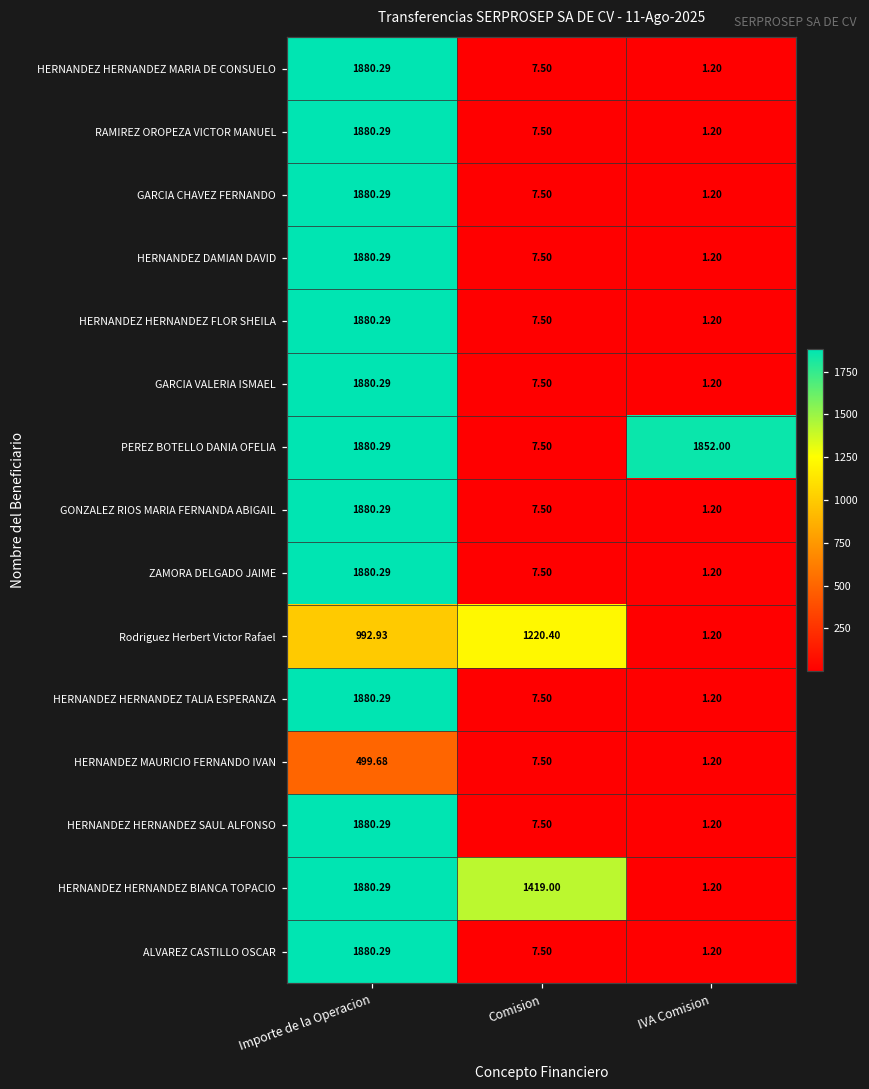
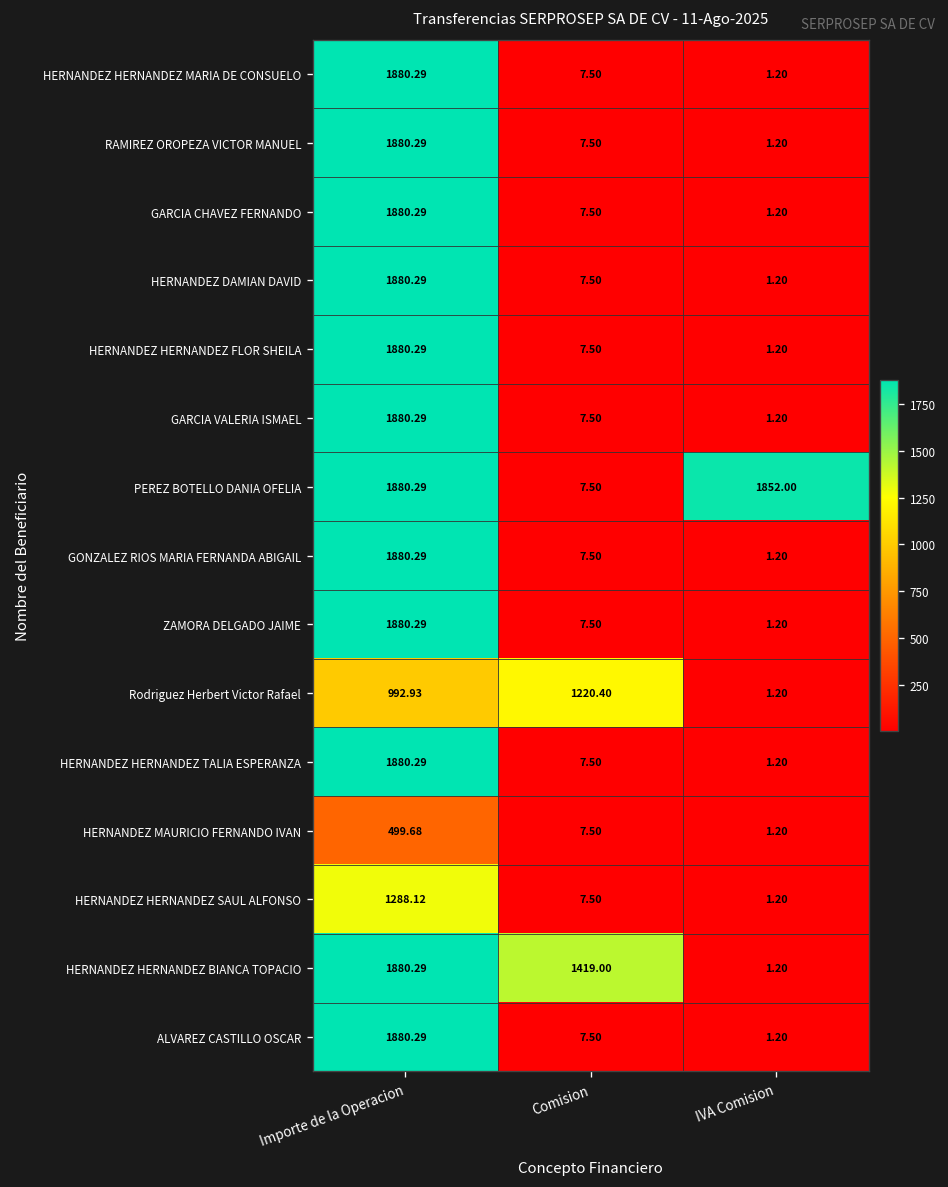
HERNANDEZ HERNANDEZ SAUL ALFONSO, Importe de la Operacion: 1880.29 -> 1288.12
